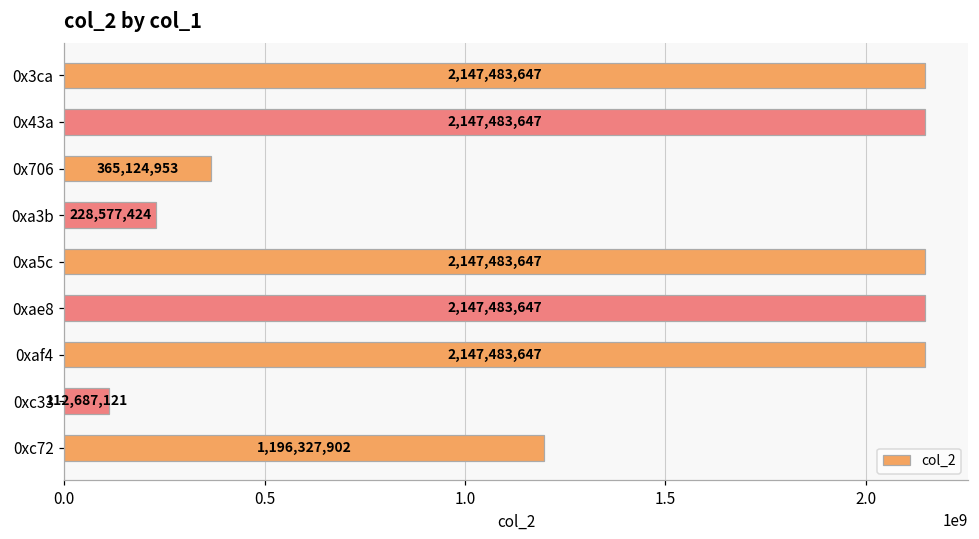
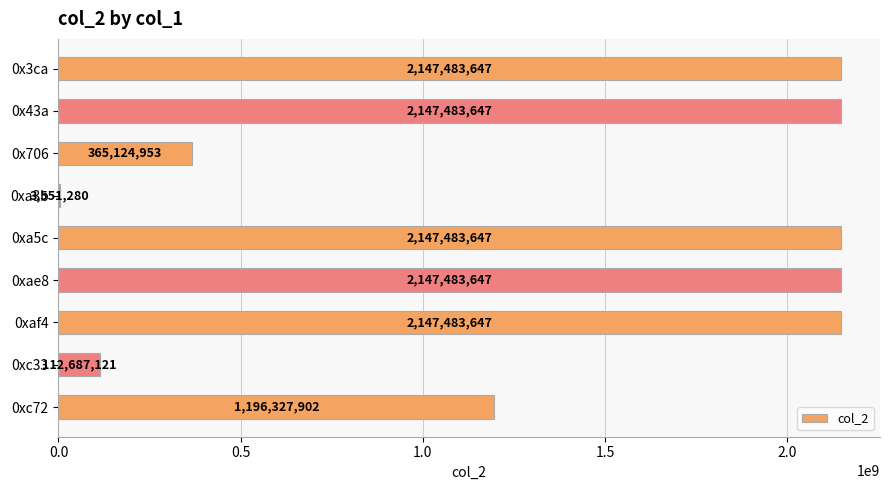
0xa3b: 228,577,424 -> 3,551,280
